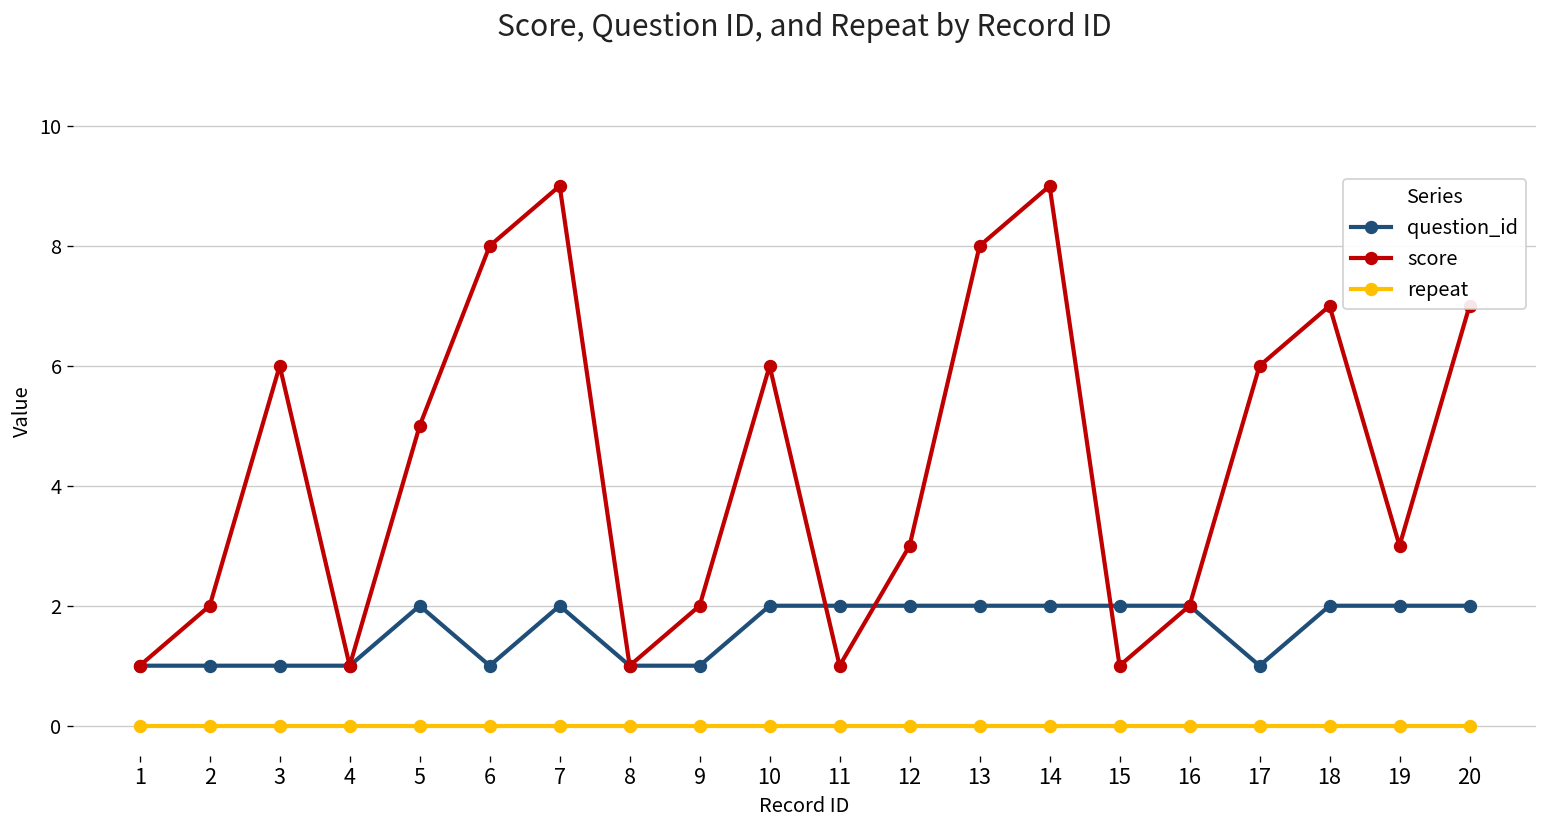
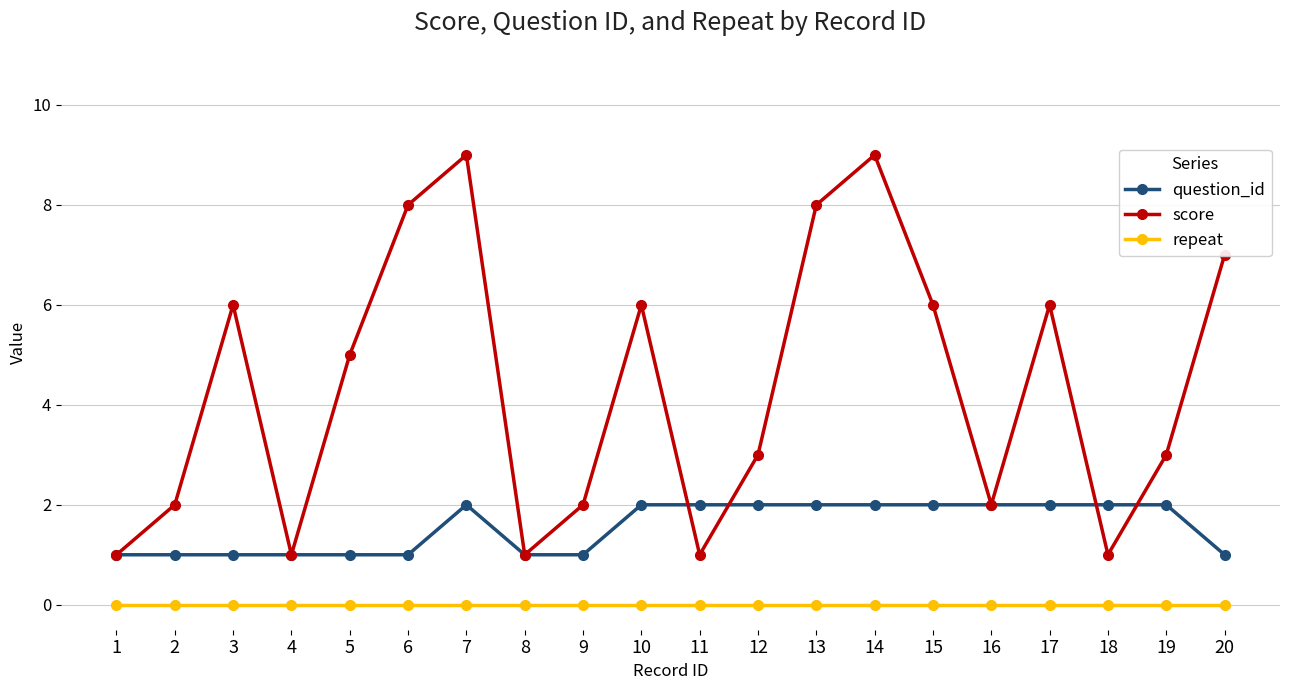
question_id, 5: 2 -> 1
score, 15: 1 -> 6
question_id, 17: 1 -> 2
score, 18: 7 -> 1
question_id, 20: 2 -> 1
